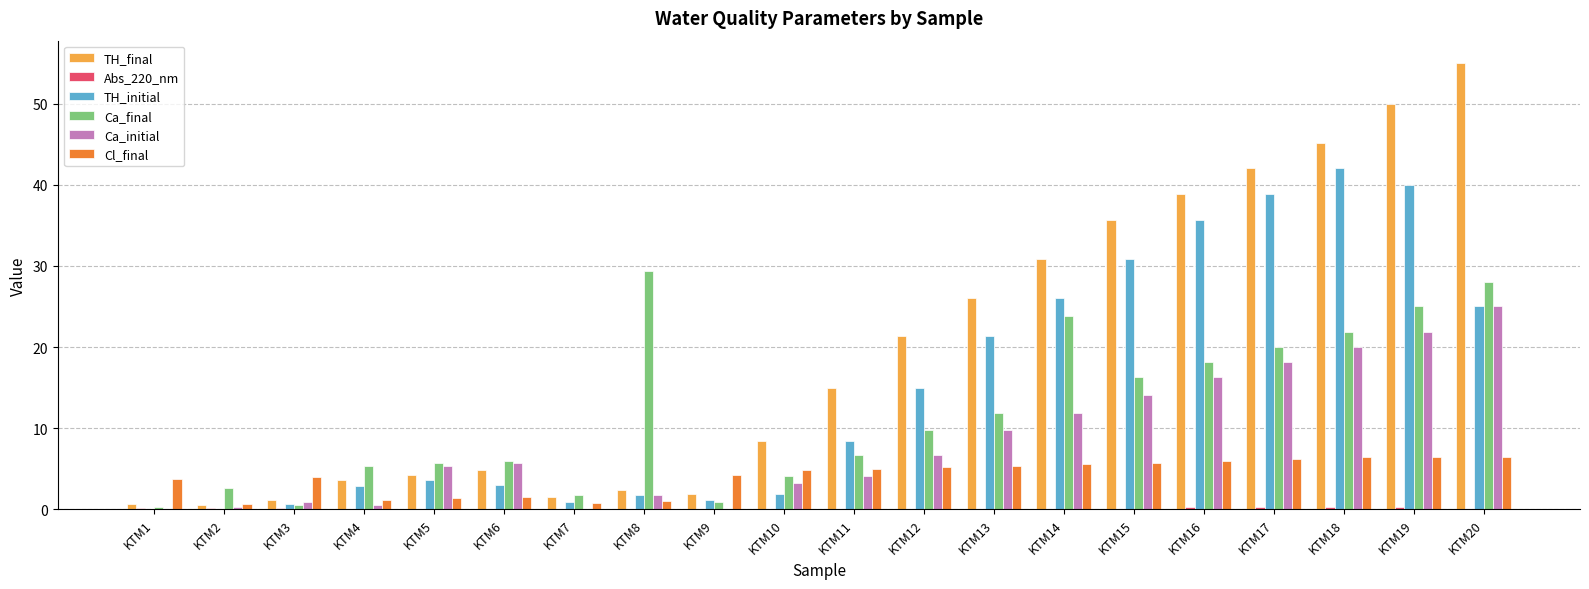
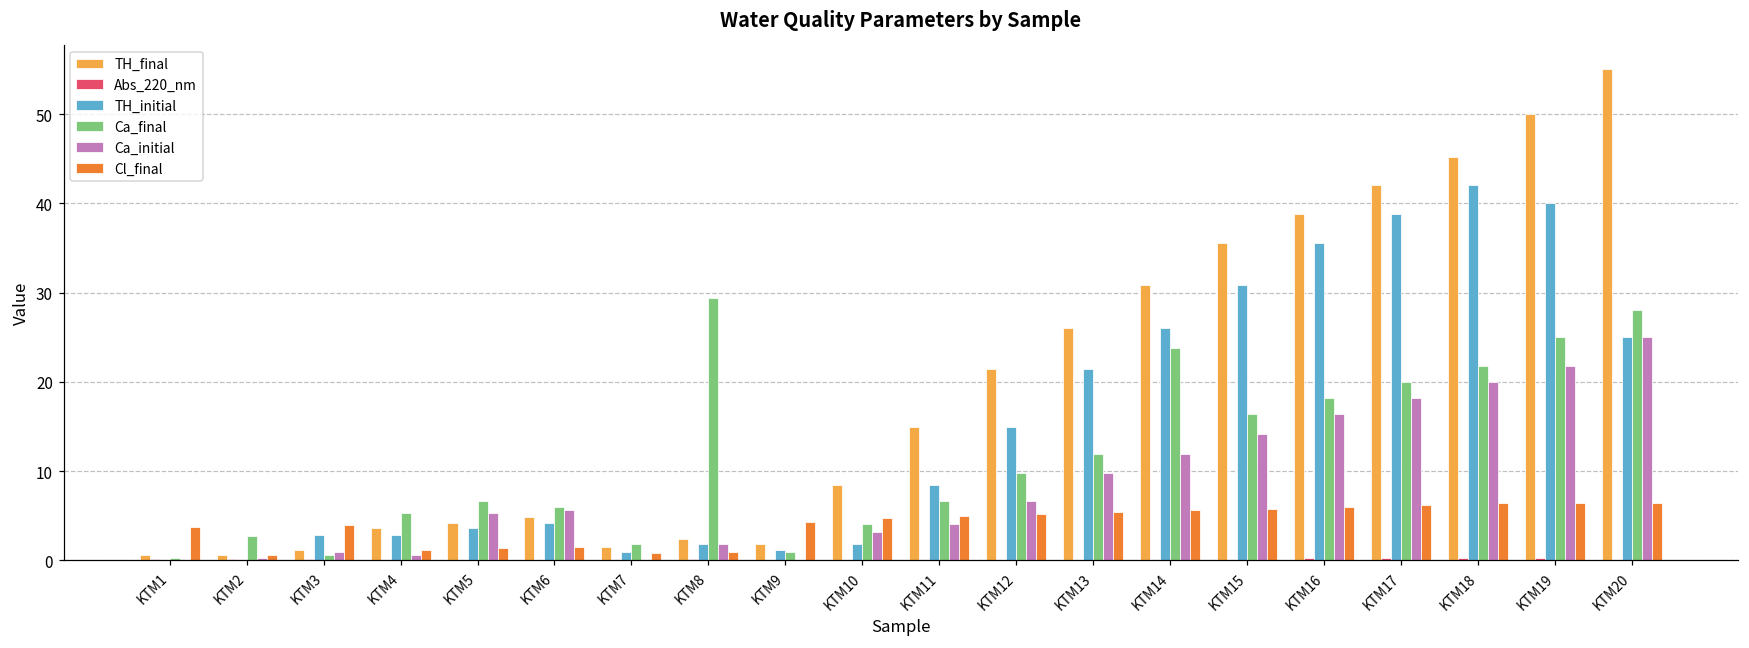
TH_initial, KTM3: 1 -> 3
Ca_final, KTM5: 6 -> 7
TH_initial, KTM6: 3 -> 4
